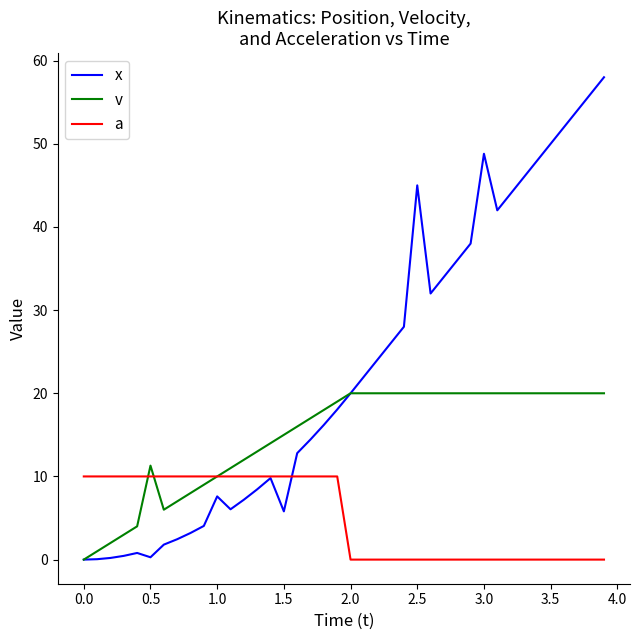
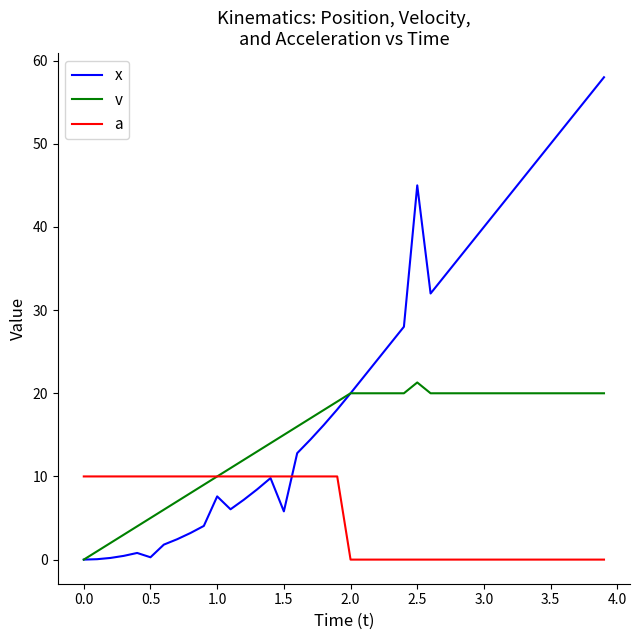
v, 0.5: 11 -> 5
v, 2.5: 20 -> 21
x, 3.0: 49 -> 40
